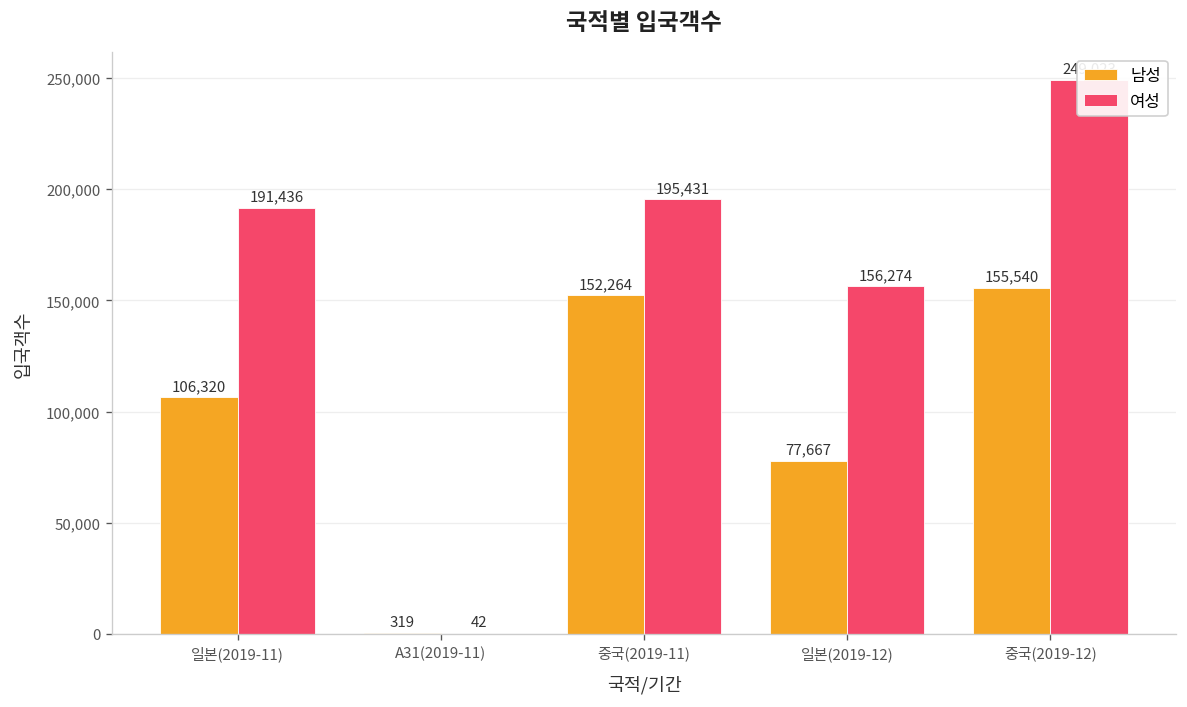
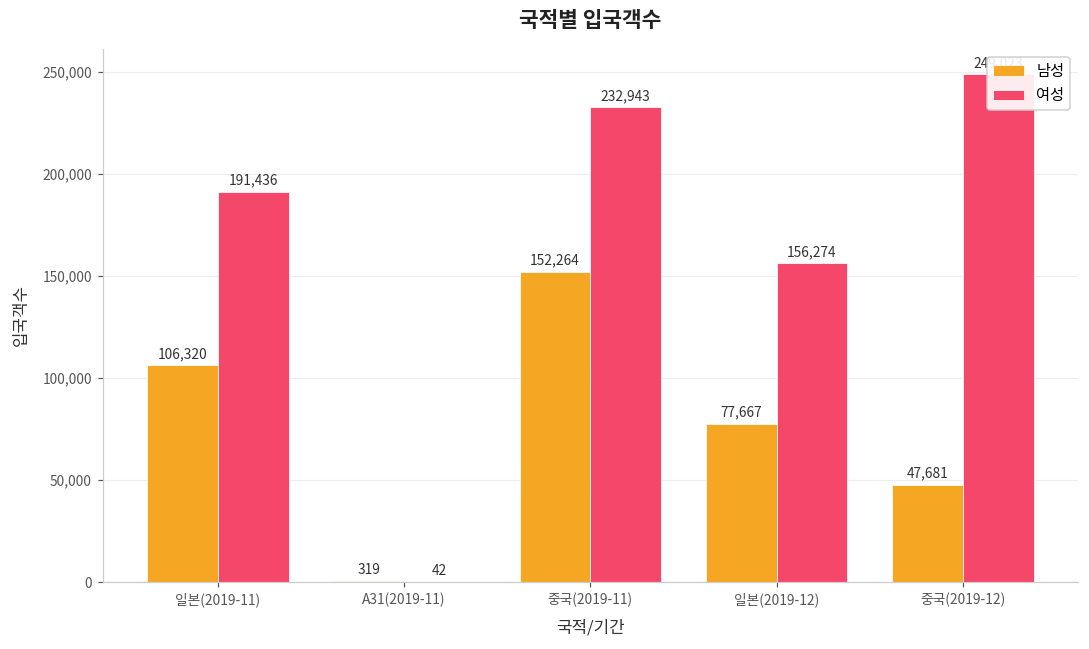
여성, 중국(2019-11): 195,431 -> 232,943
남성, 중국(2019-12): 155,540 -> 47,681
